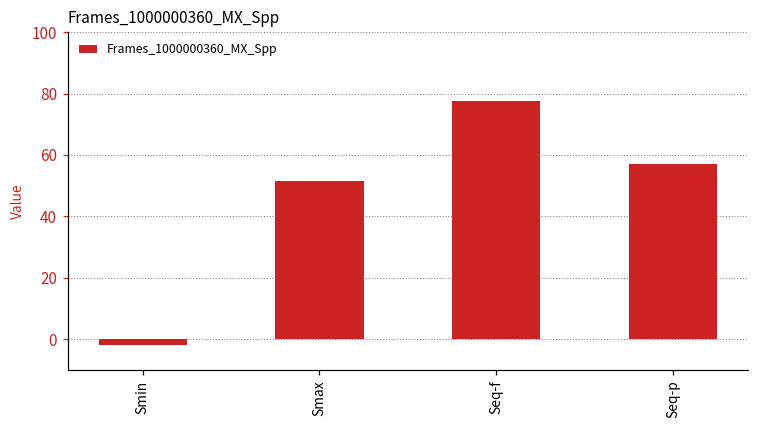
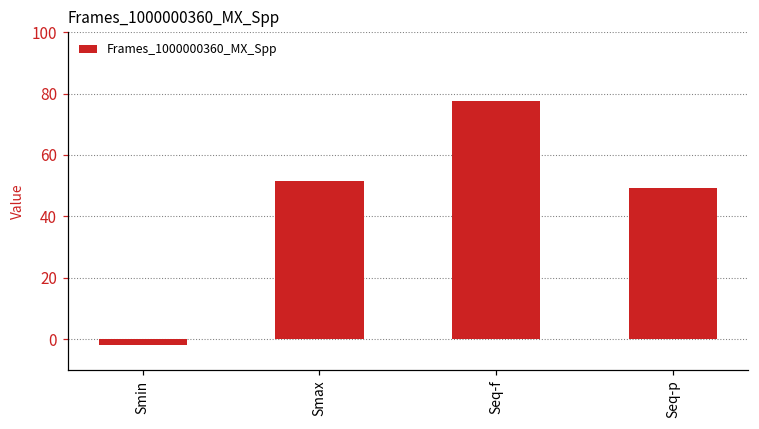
Seq-p: 57 -> 49
